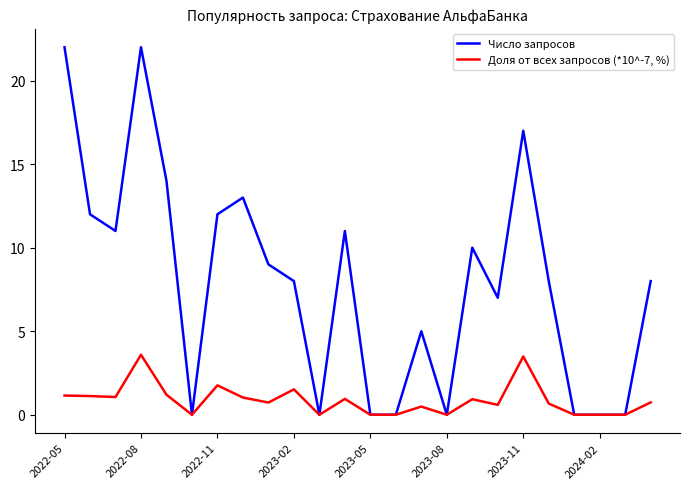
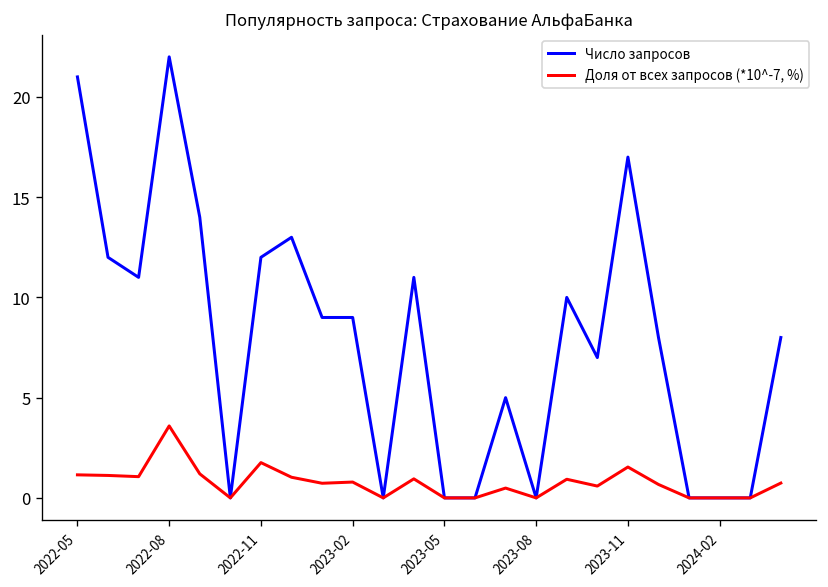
Число запросов, 2022-05: 22 -> 21
Число запросов, 2023-02: 8 -> 9
Доля от всех запросов (*10^-7, %), 2023-02: 1.5 -> 0.8
Доля от всех запросов (*10^-7, %), 2023-11: 3.5 -> 1.5
